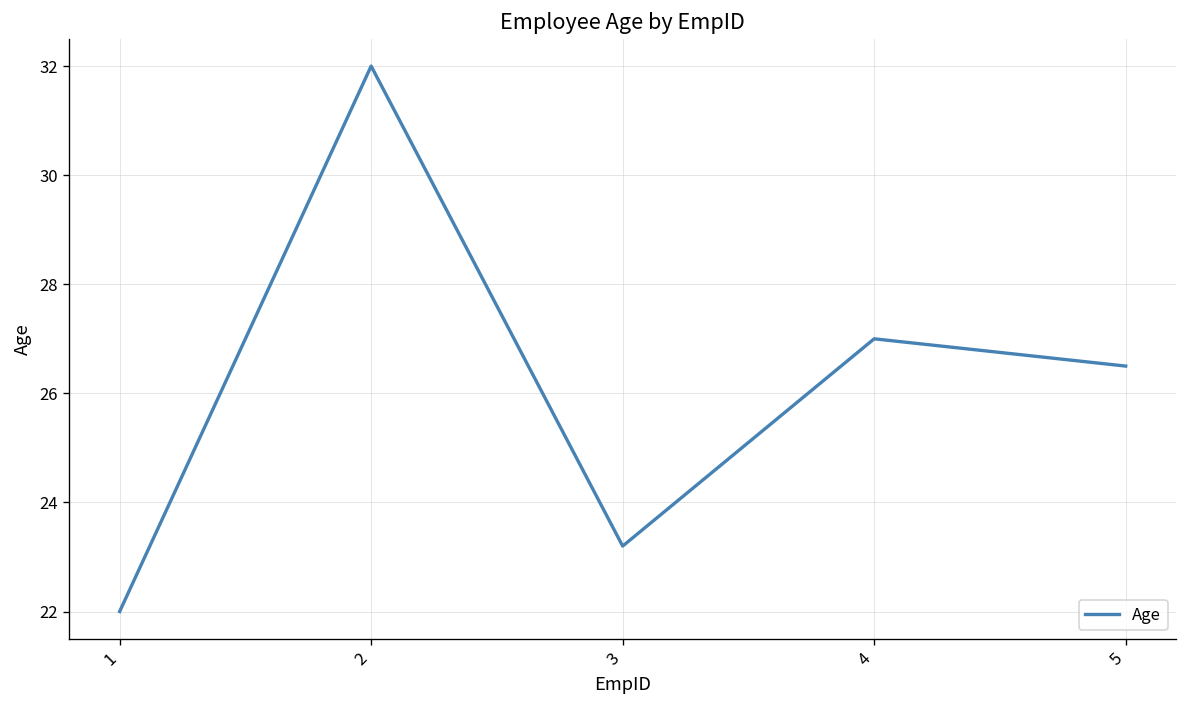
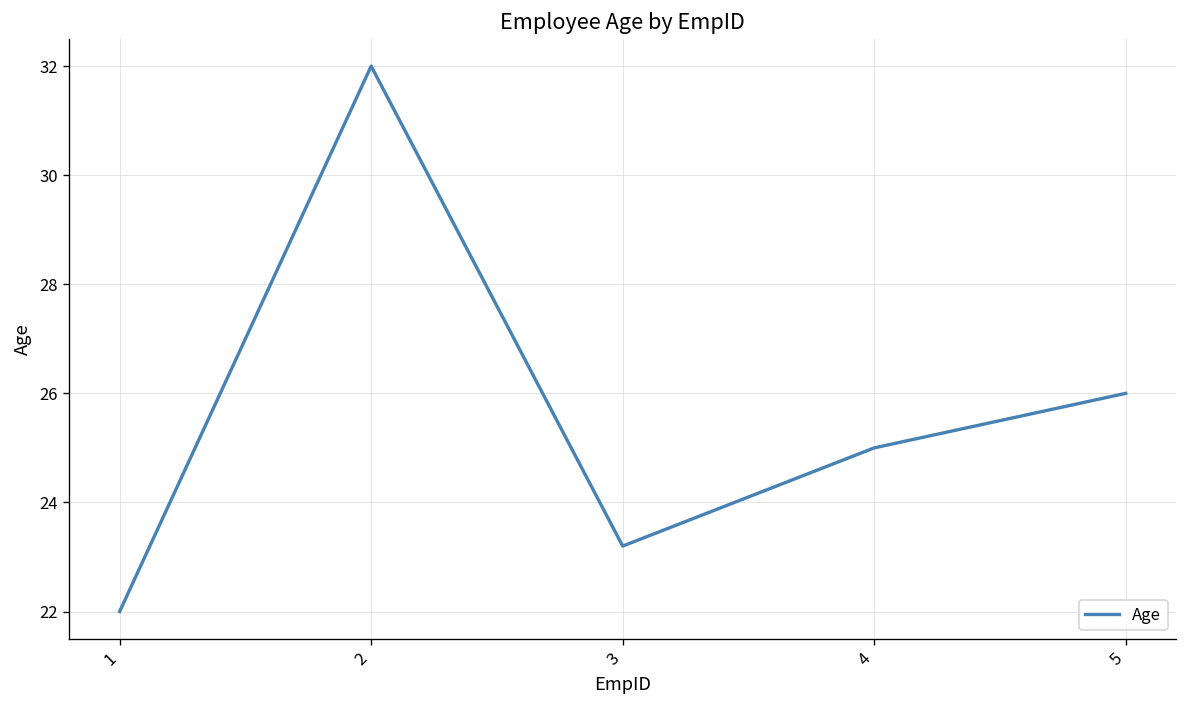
4: 27 -> 25
5: 26.5 -> 26.0
